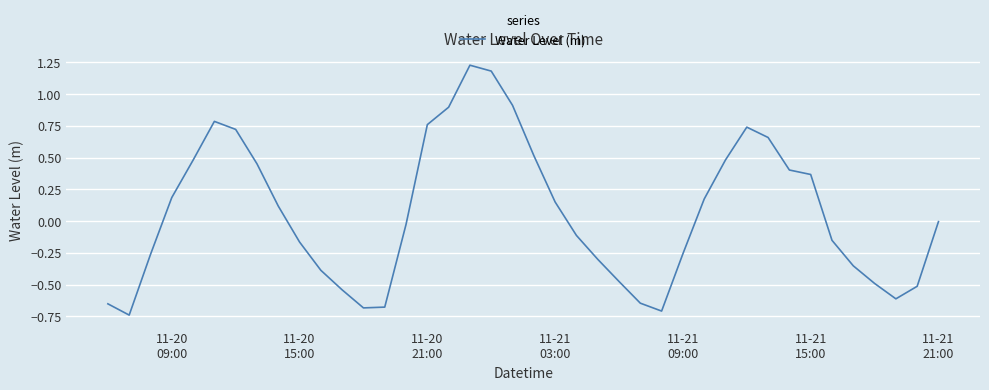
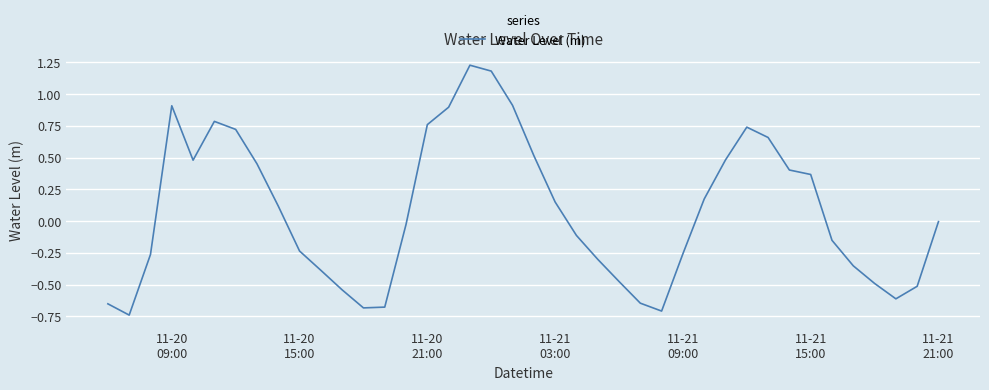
11-20 09:00: 0.19 -> 0.91
11-20 15:00: -0.17 -> -0.24
